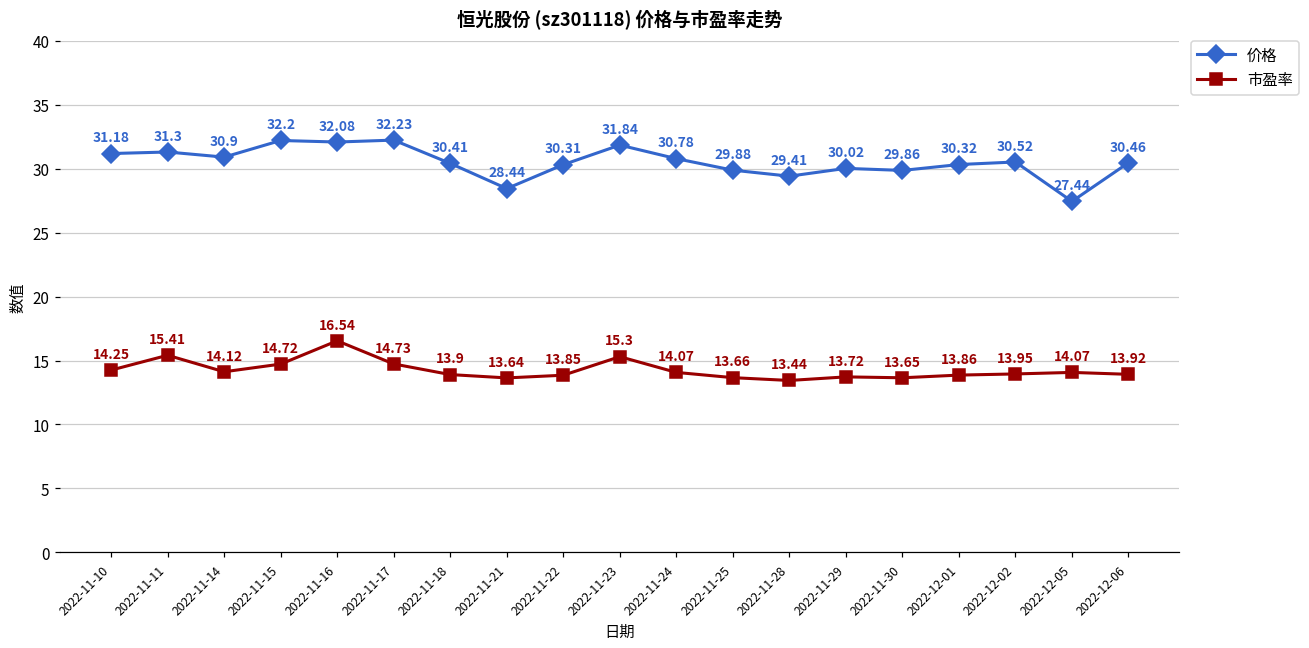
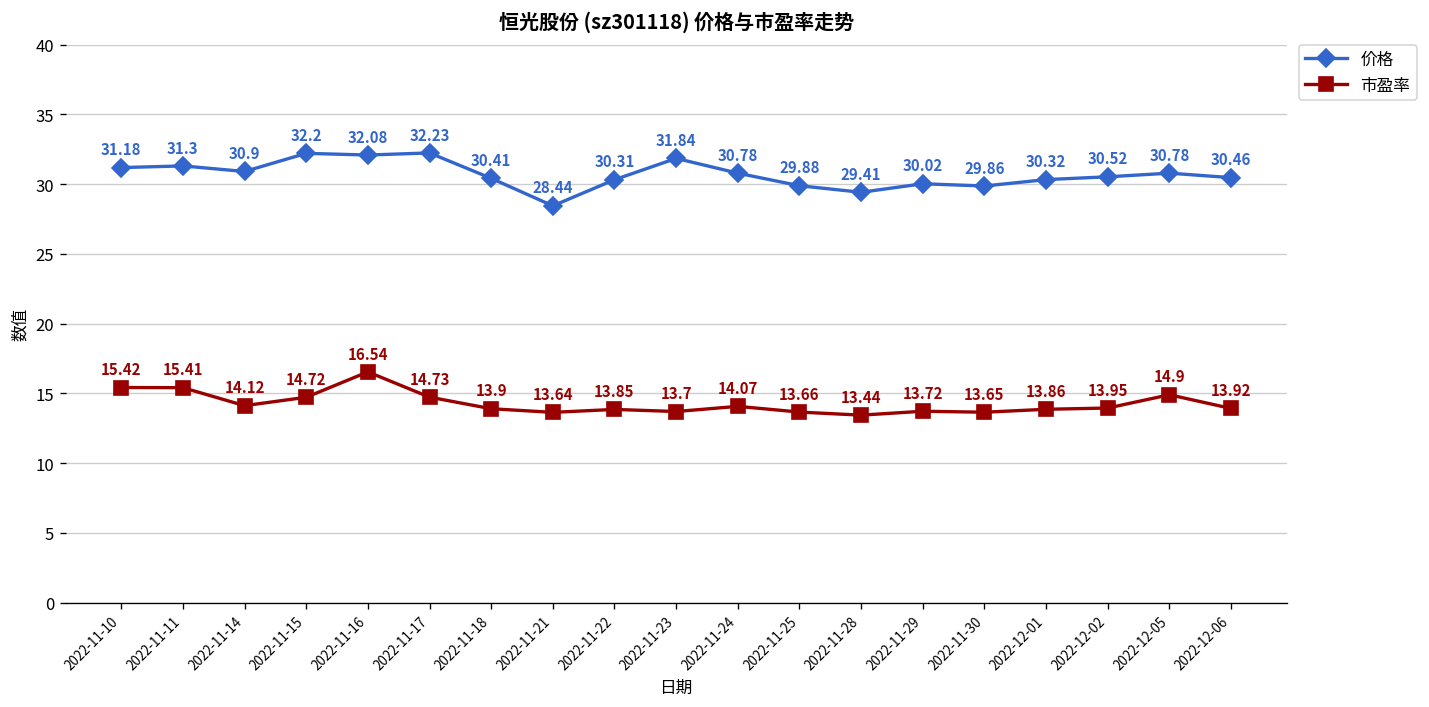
市盈率, 2022-11-10: 14.25 -> 15.42
市盈率, 2022-11-23: 15.3 -> 13.7
价格, 2022-12-05: 27.44 -> 30.78
市盈率, 2022-12-05: 14.07 -> 14.9
